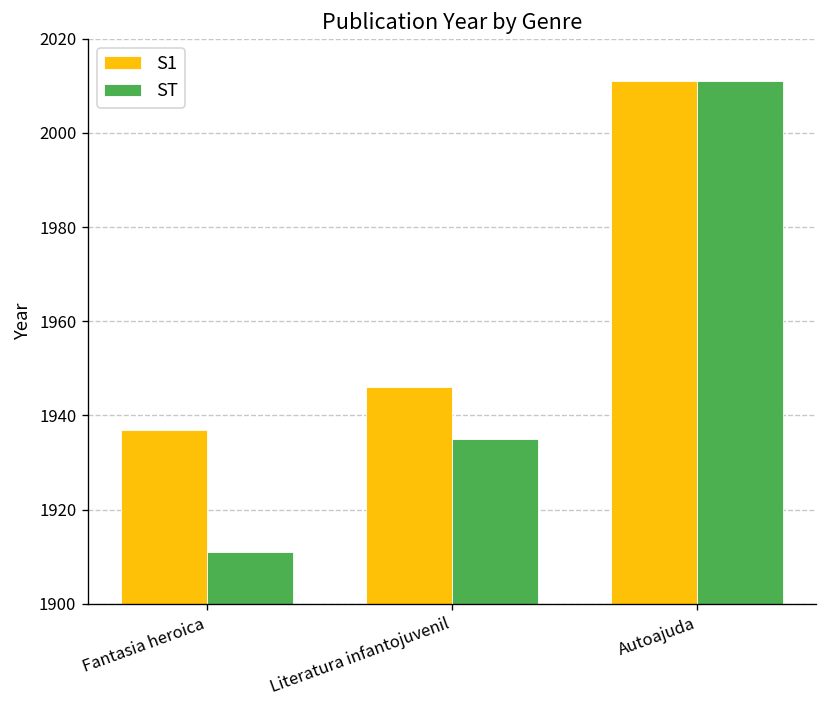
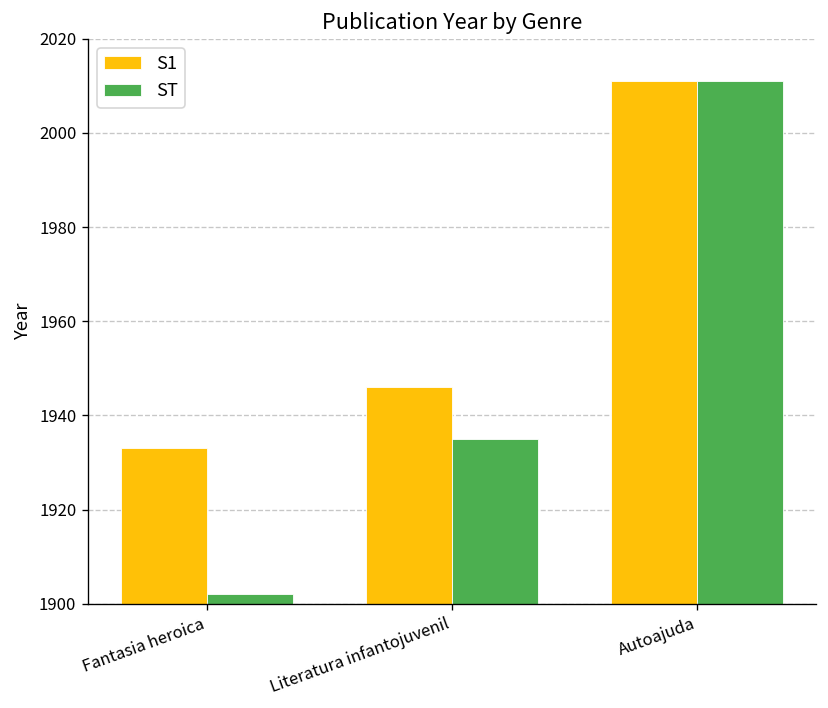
S1, Fantasia heroica: 1937 -> 1933
ST, Fantasia heroica: 1911 -> 1902
